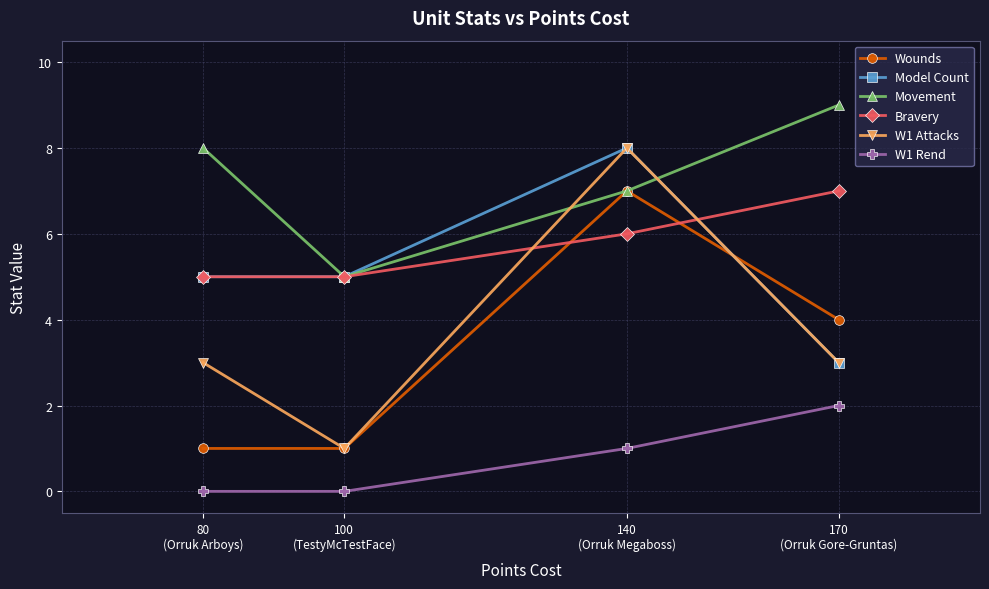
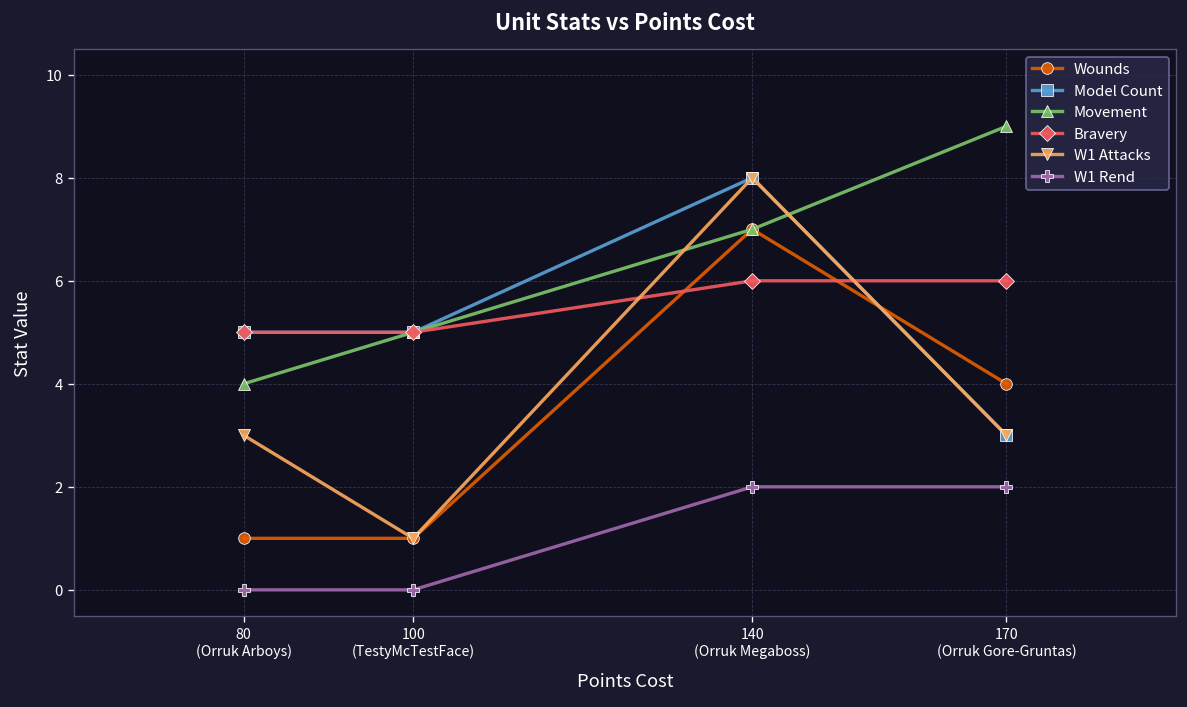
Movement, 80 (Orruk Arboys): 8 -> 4
W1 Rend, 140 (Orruk Megaboss): 1 -> 2
Bravery, 170 (Orruk Gore-Gruntas): 7 -> 6
